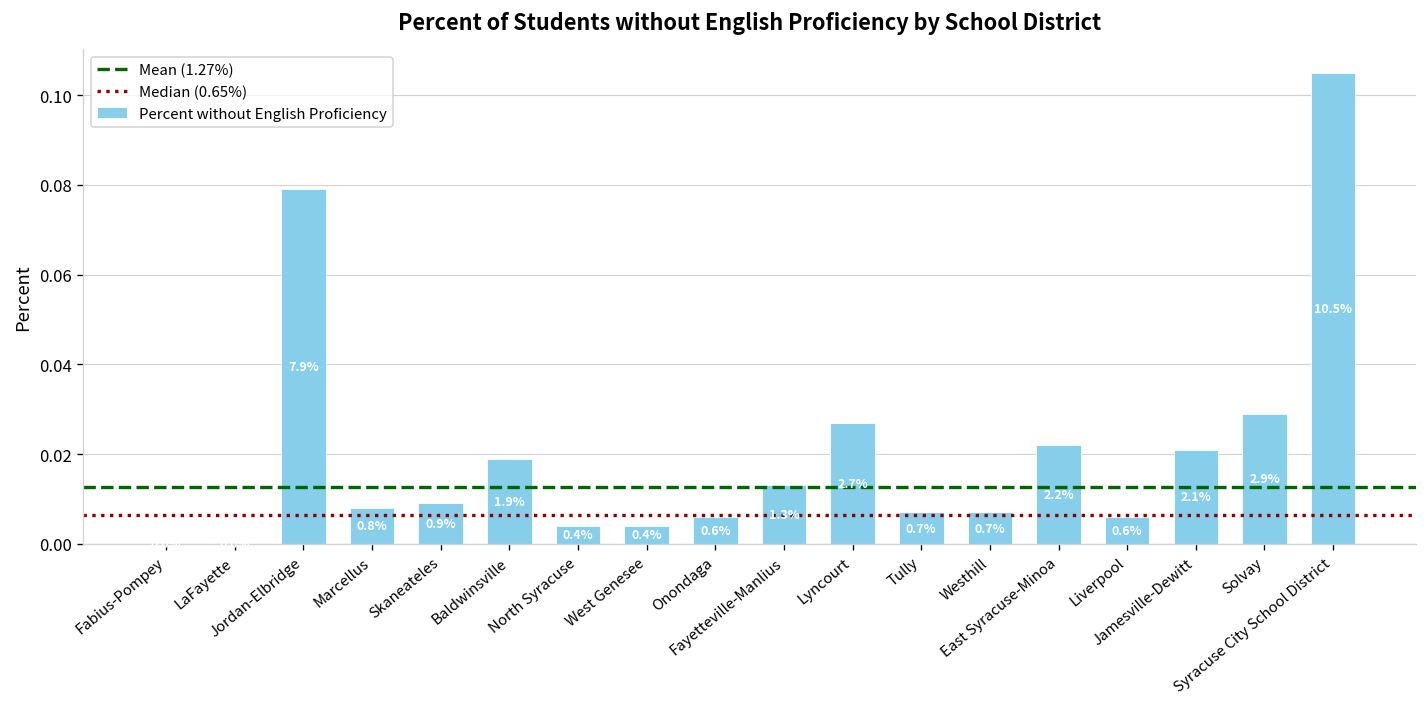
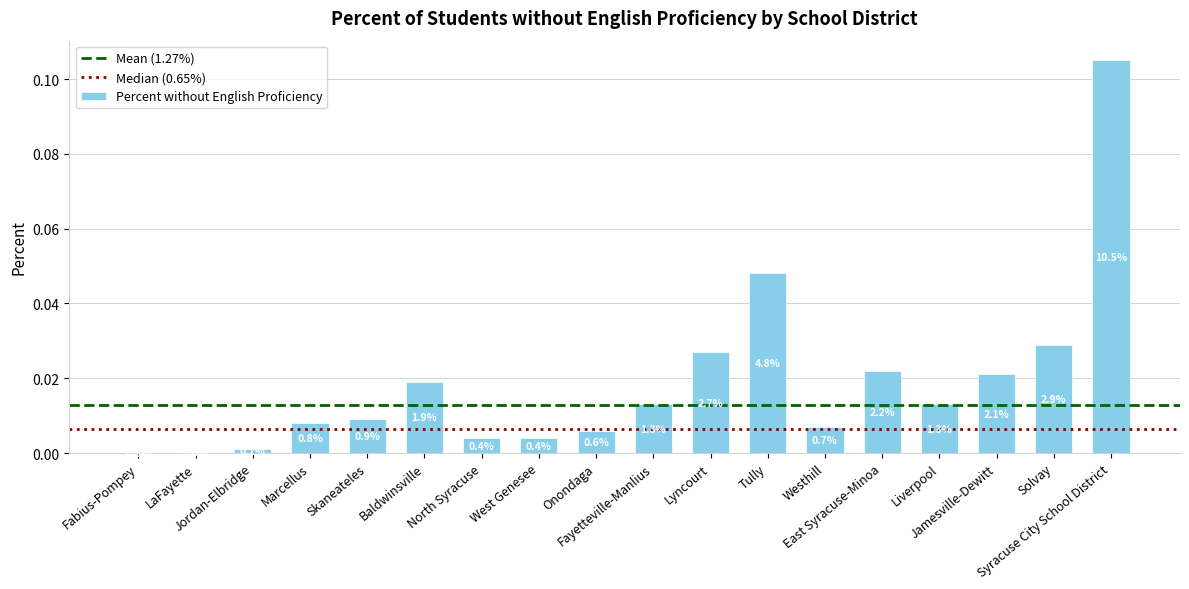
Jordan-Elbridge: 0.079 -> 0.001
Tully: 0.7% -> 4.8%
Liverpool: 0.6% -> 1.3%
